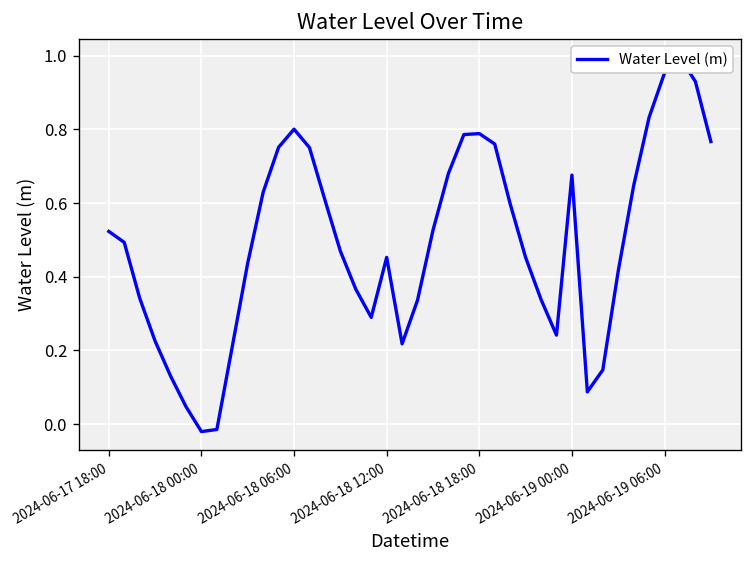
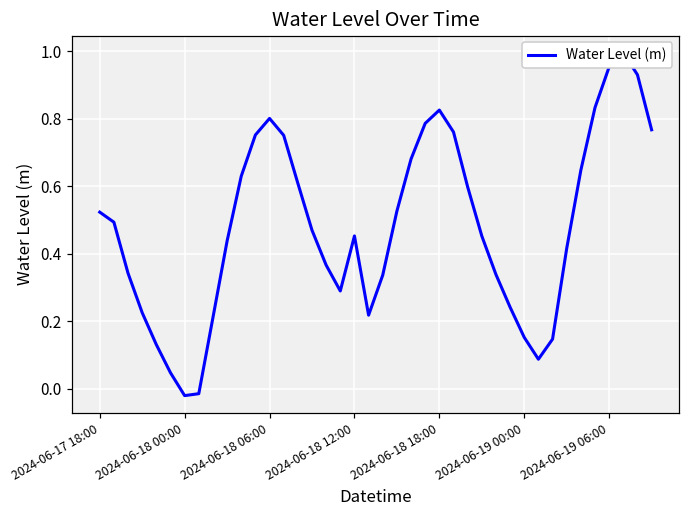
2024-06-18 18:00: 0.79 -> 0.83
2024-06-19 00:00: 0.68 -> 0.15
